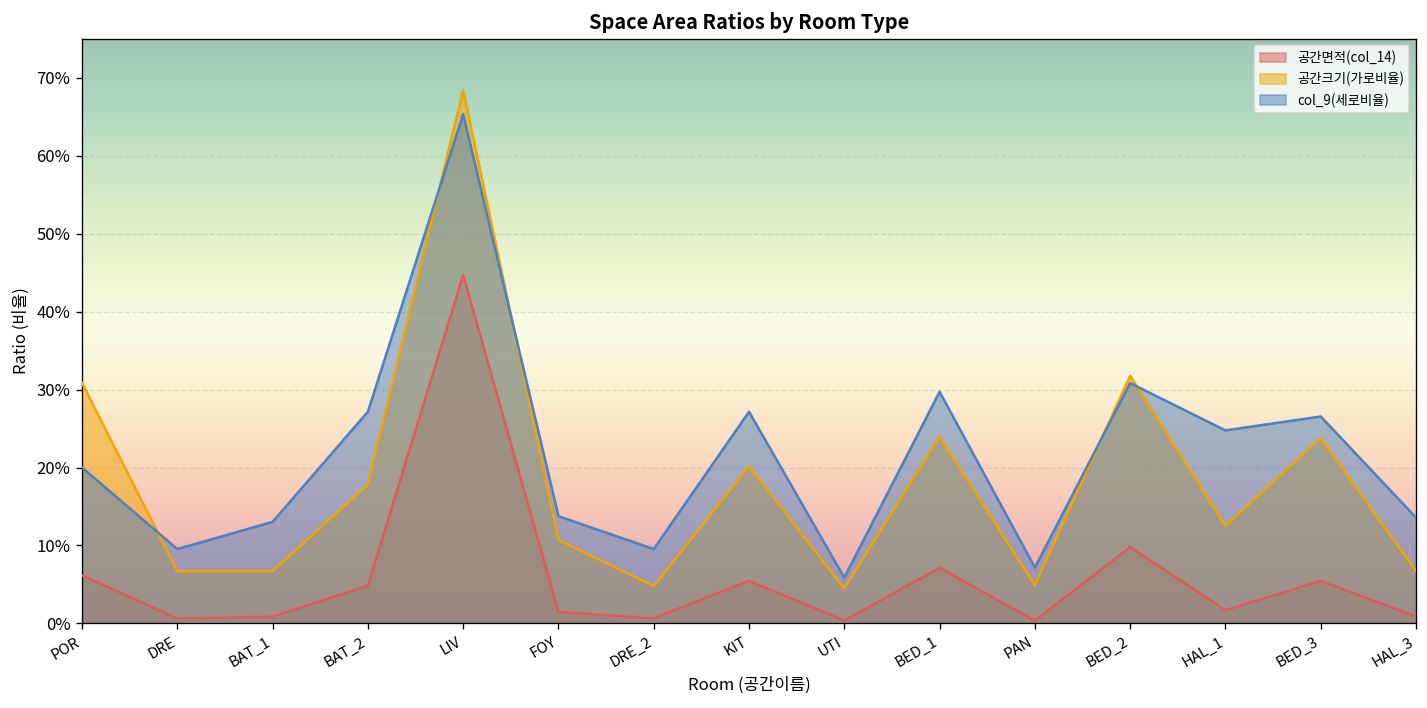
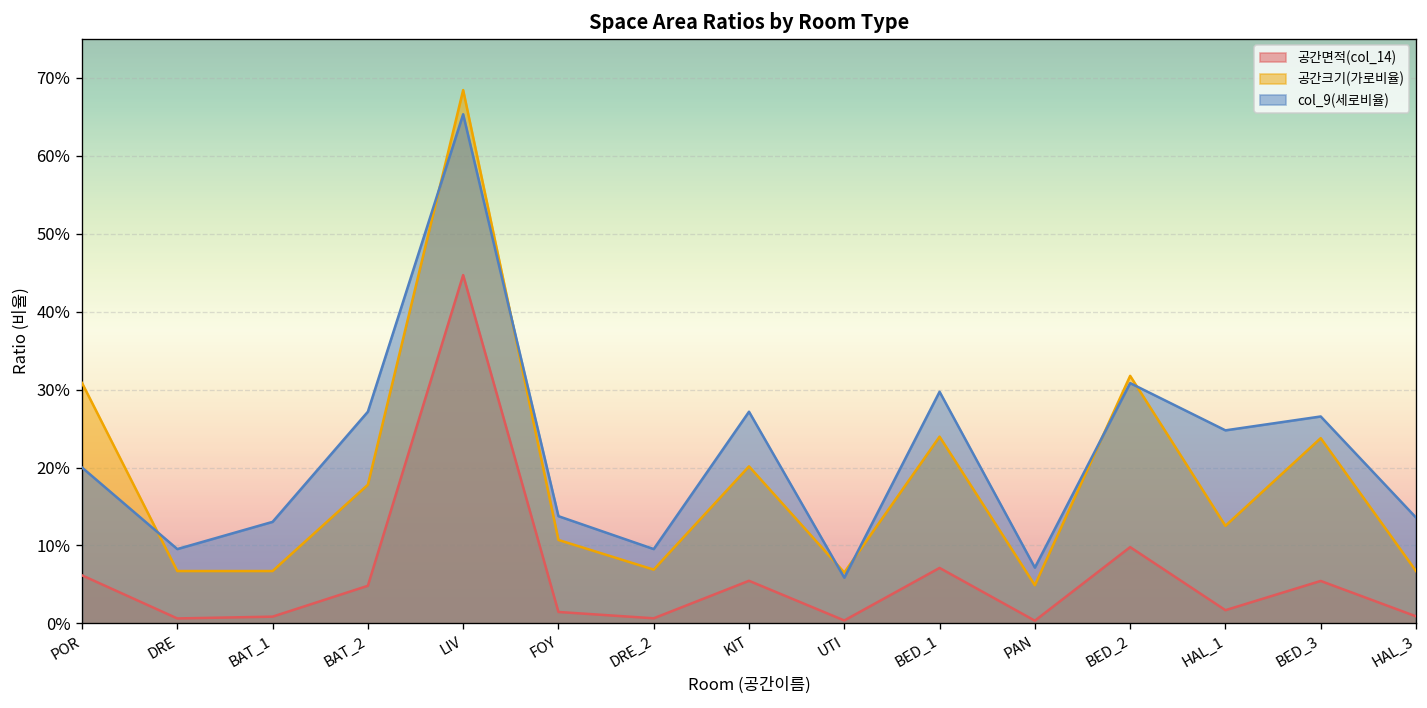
공간크기(가로비율), DRE_2: 5% -> 7%
공간크기(가로비율), UTI: 4% -> 7%
